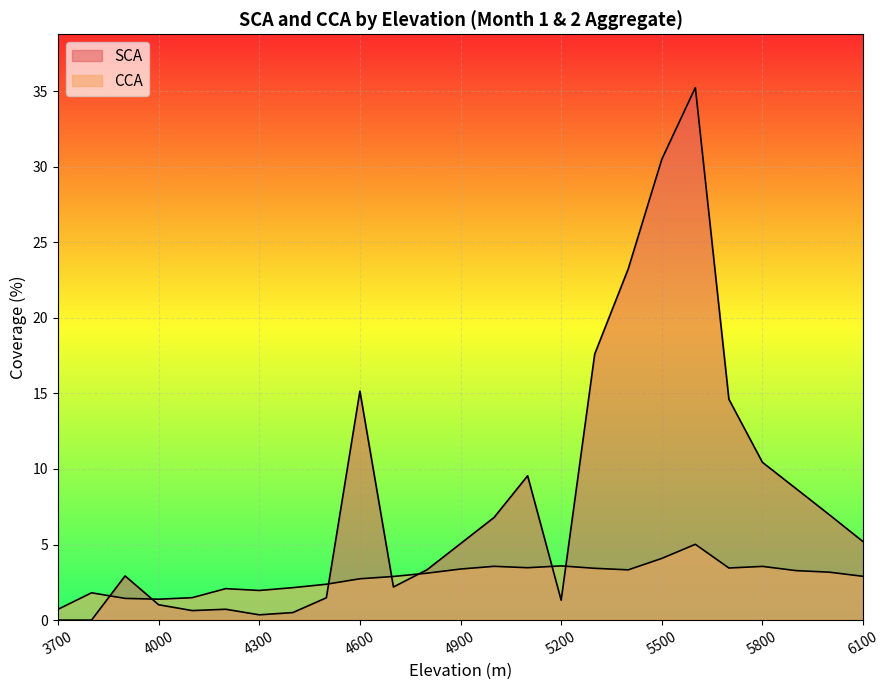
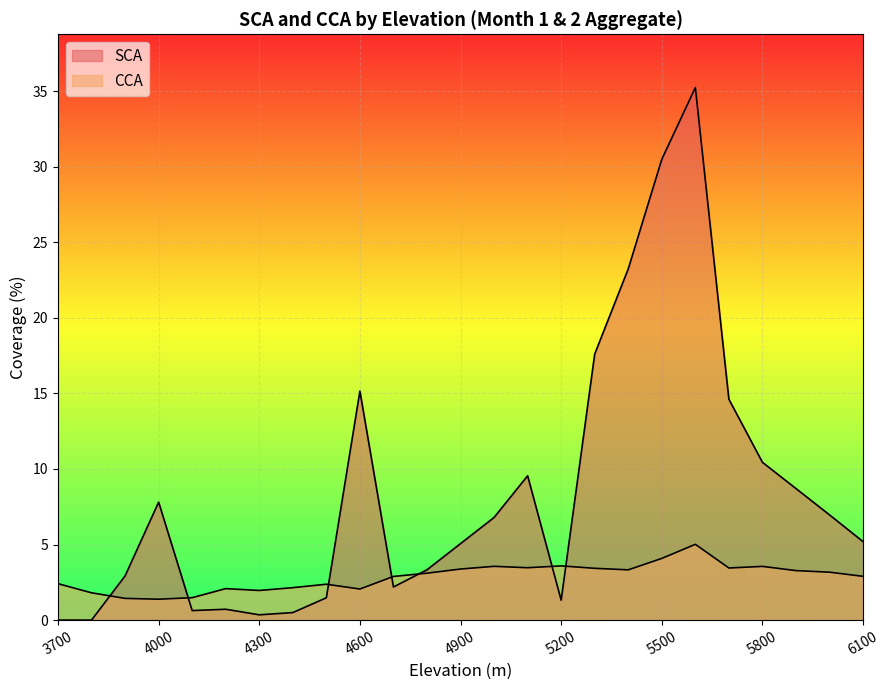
CCA, 3700: 0.7 -> 2.4
SCA, 4000: 1.0 -> 7.8
CCA, 4600: 2.7 -> 2.1
